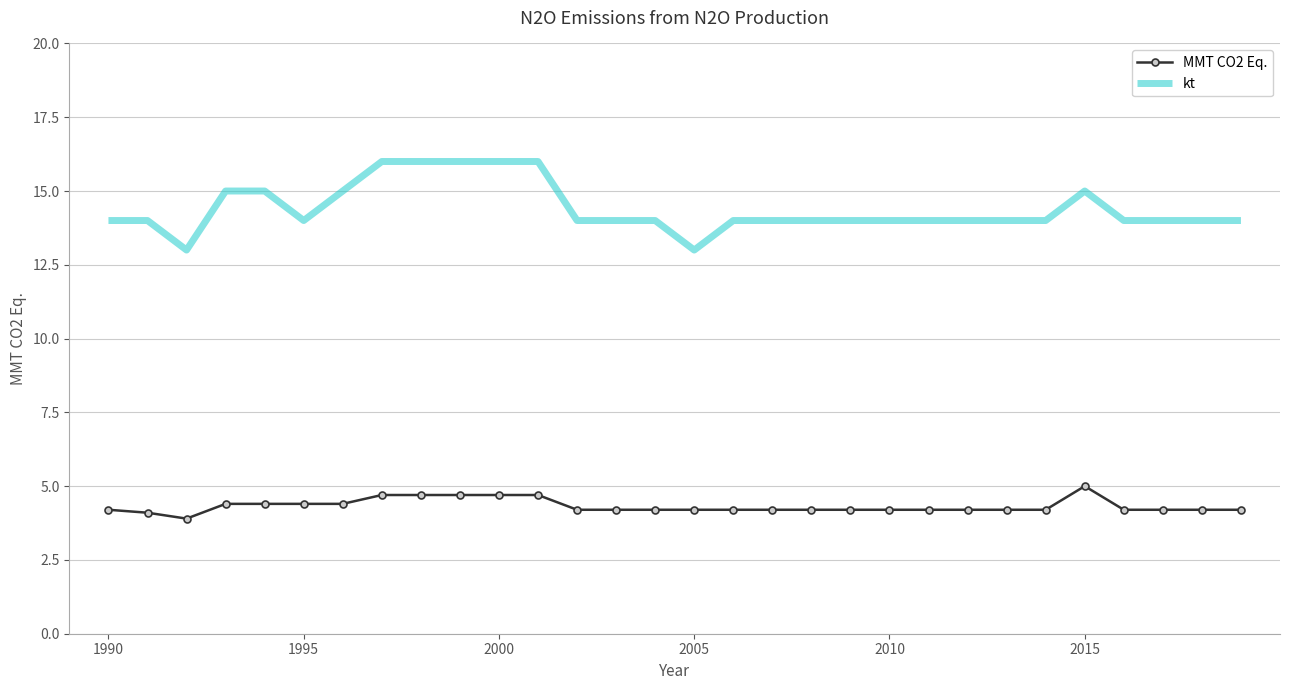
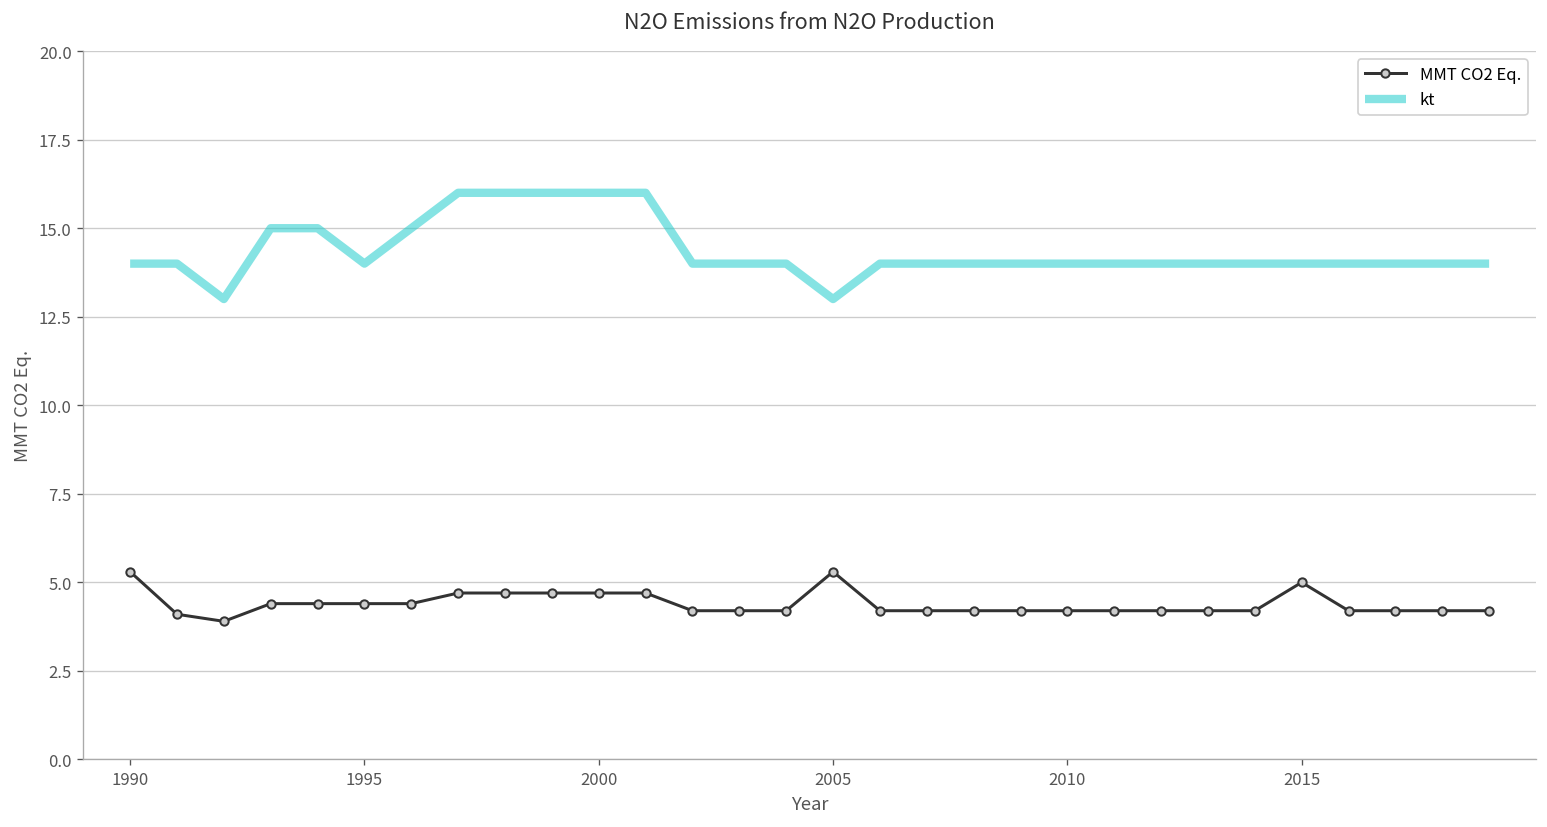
MMT CO2 Eq., 1990: 4.2 -> 5.3
MMT CO2 Eq., 2005: 4.2 -> 5.3
kt, 2015: 15 -> 14
